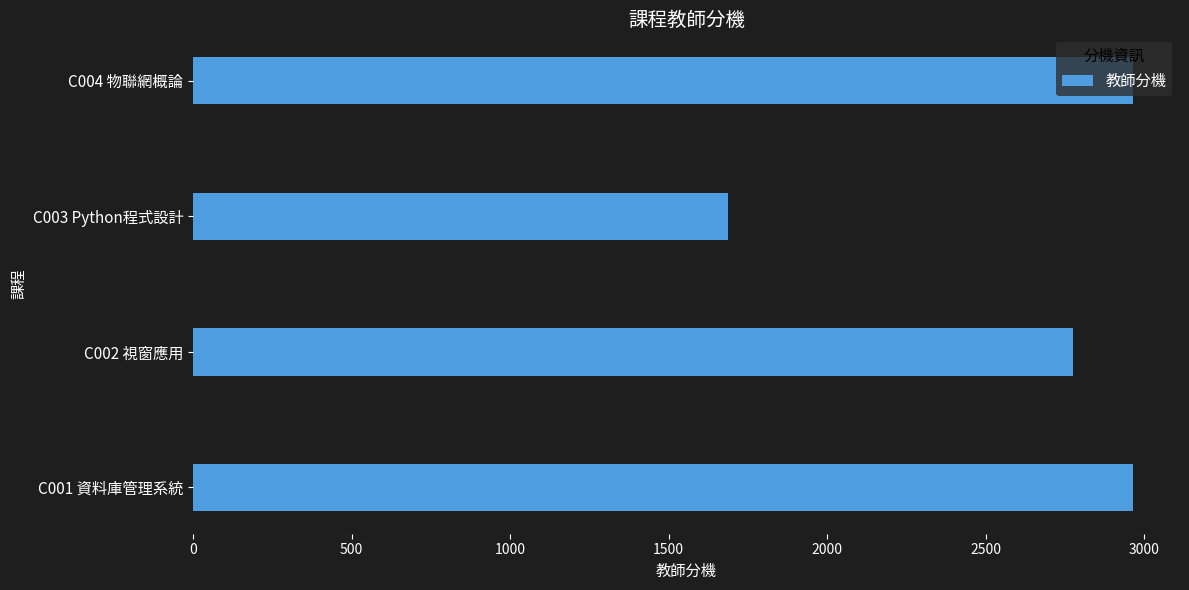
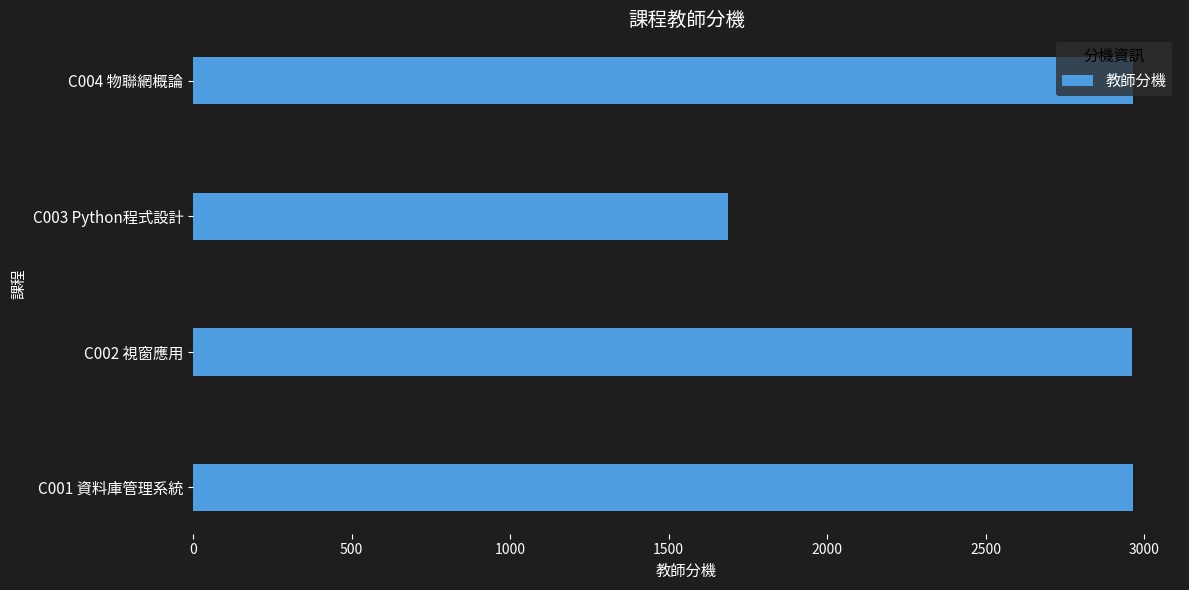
C002 視窗應用: 2780 -> 2960
